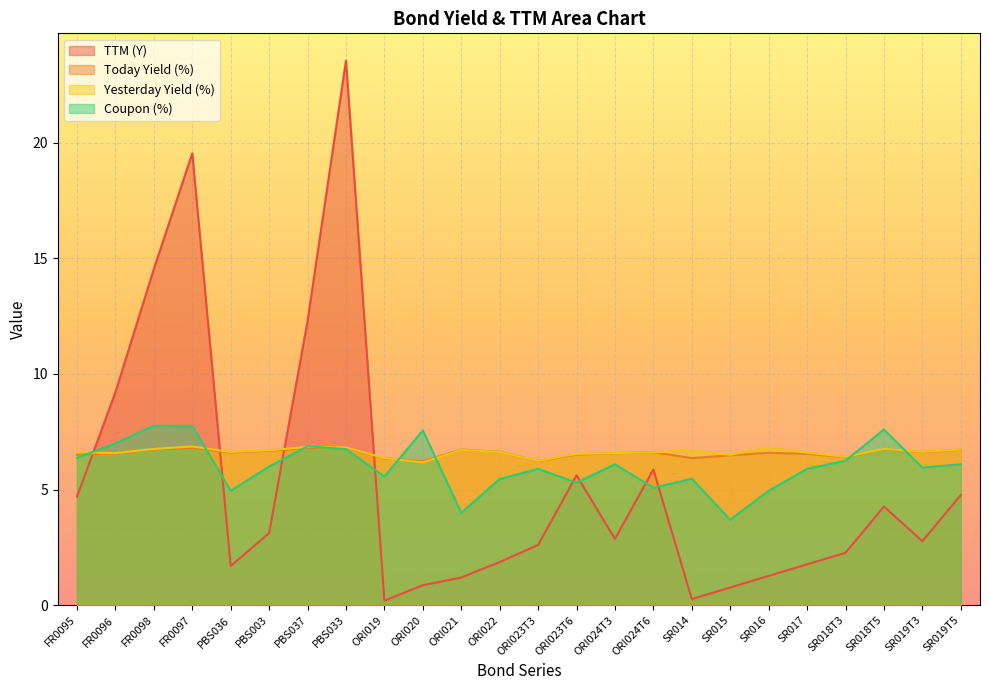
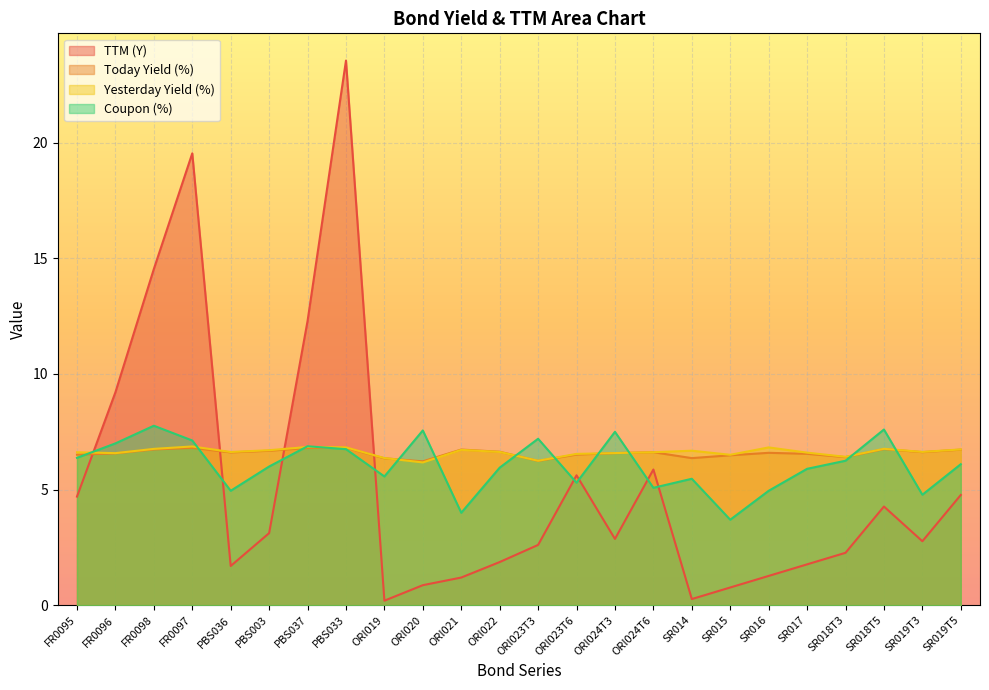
Coupon (%), FR0097: 7.8 -> 7.1
Coupon (%), ORI022: 5.5 -> 6.0
Coupon (%), ORI023T3: 5.9 -> 7.2
Coupon (%), ORI024T3: 6.1 -> 7.5
Coupon (%), SR019T3: 6.0 -> 4.8
